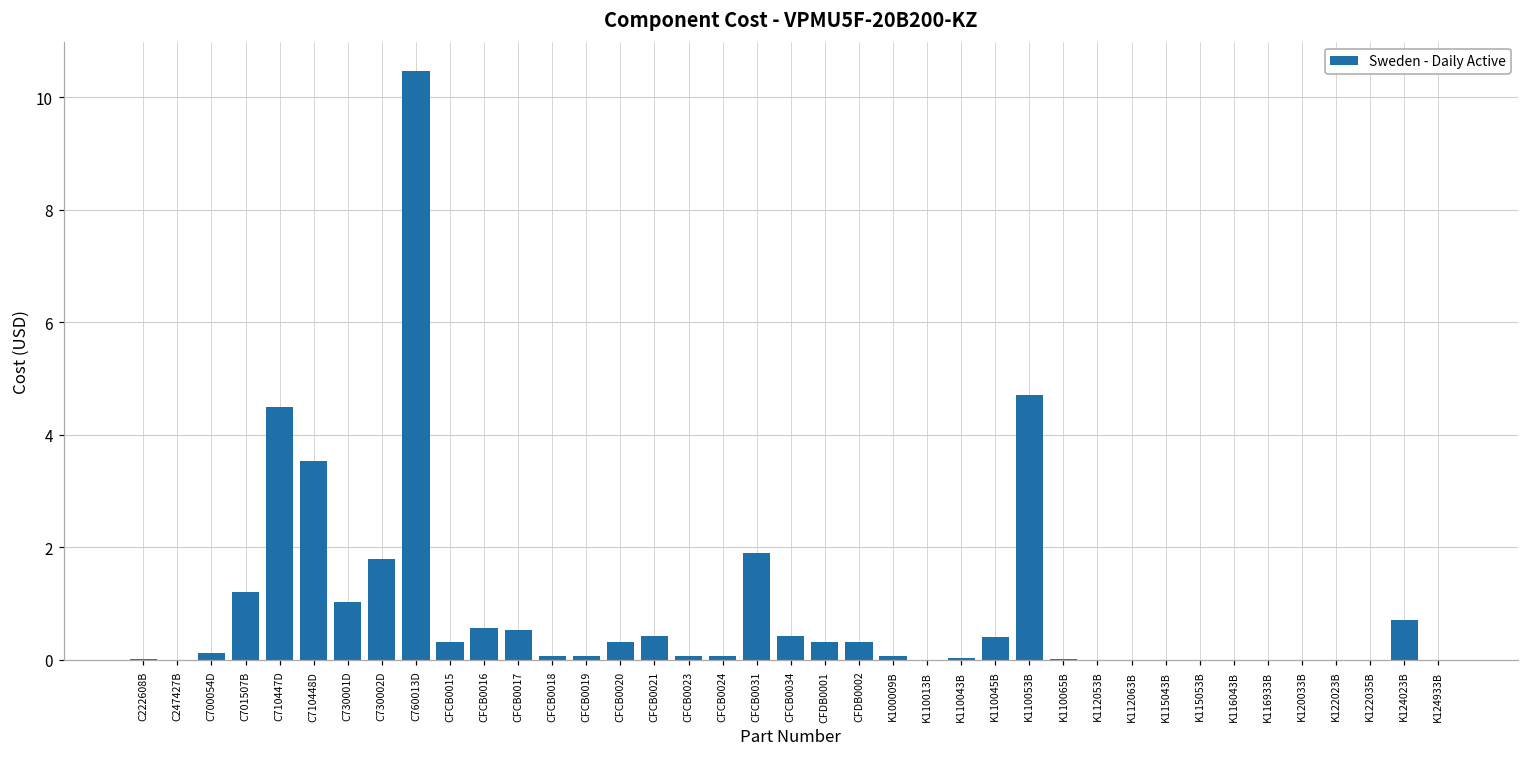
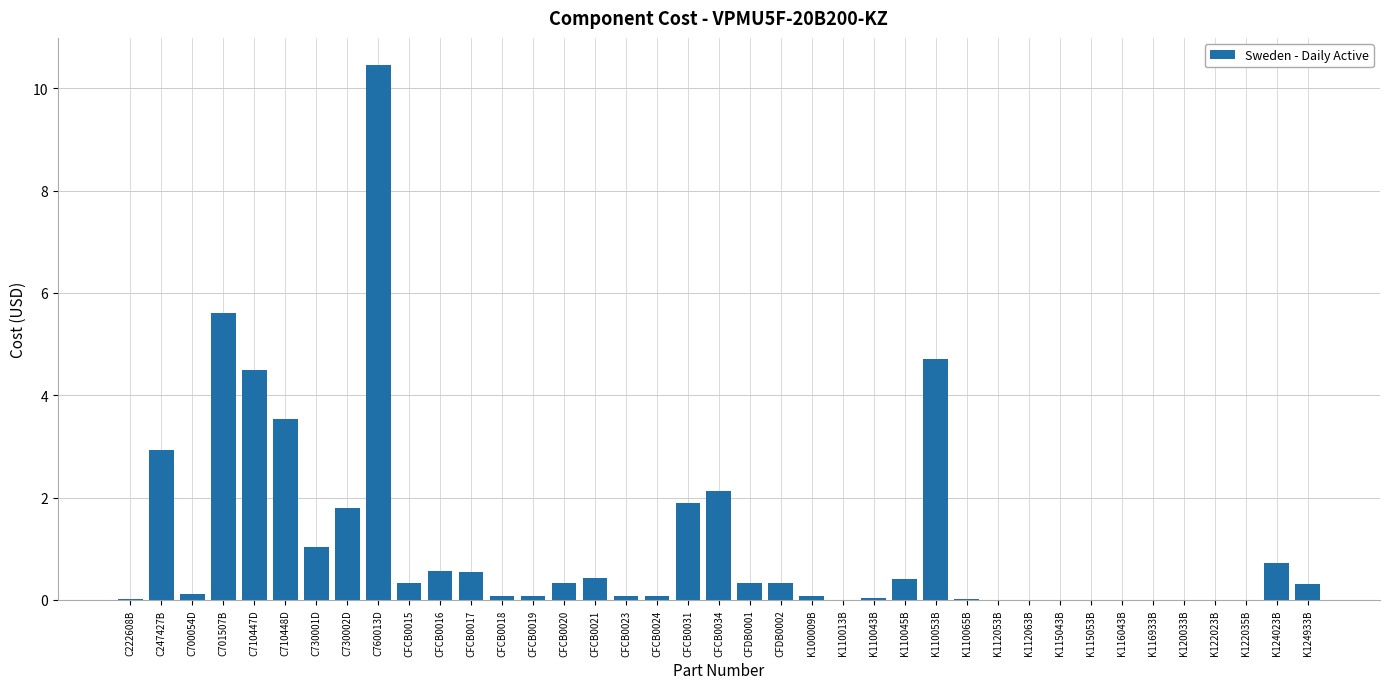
C247427B: 0.0 -> 2.9
C701507B: 1.2 -> 5.6
CFCB0034: 0.4 -> 2.1
K124933B: 0.0 -> 0.3
